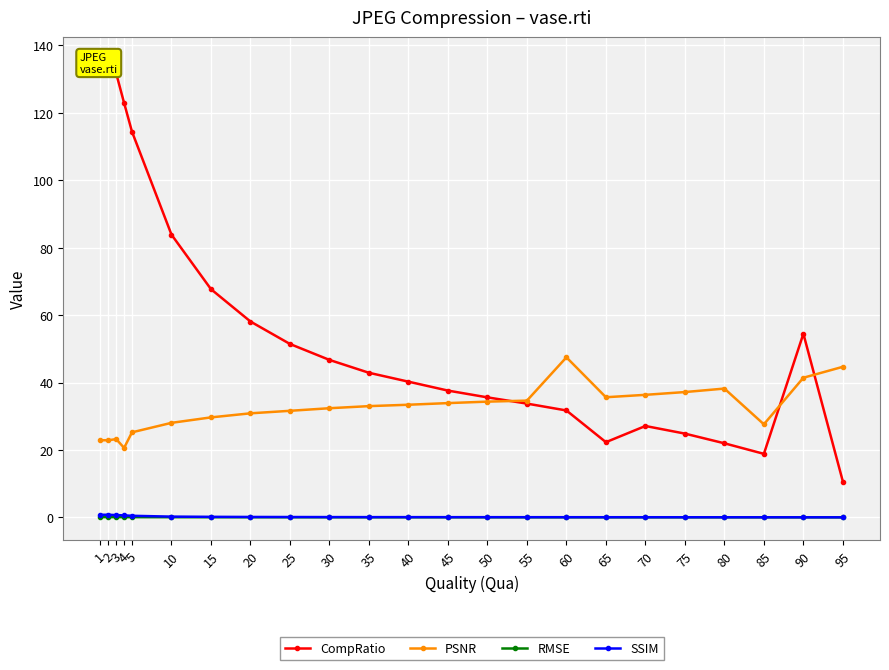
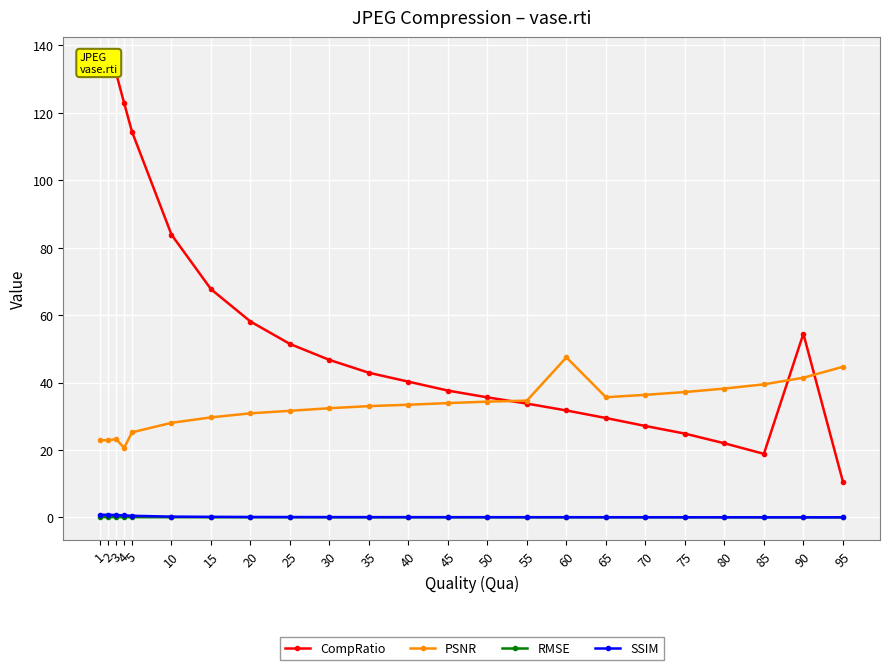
CompRatio, 65: 22 -> 29
PSNR, 85: 28 -> 39
